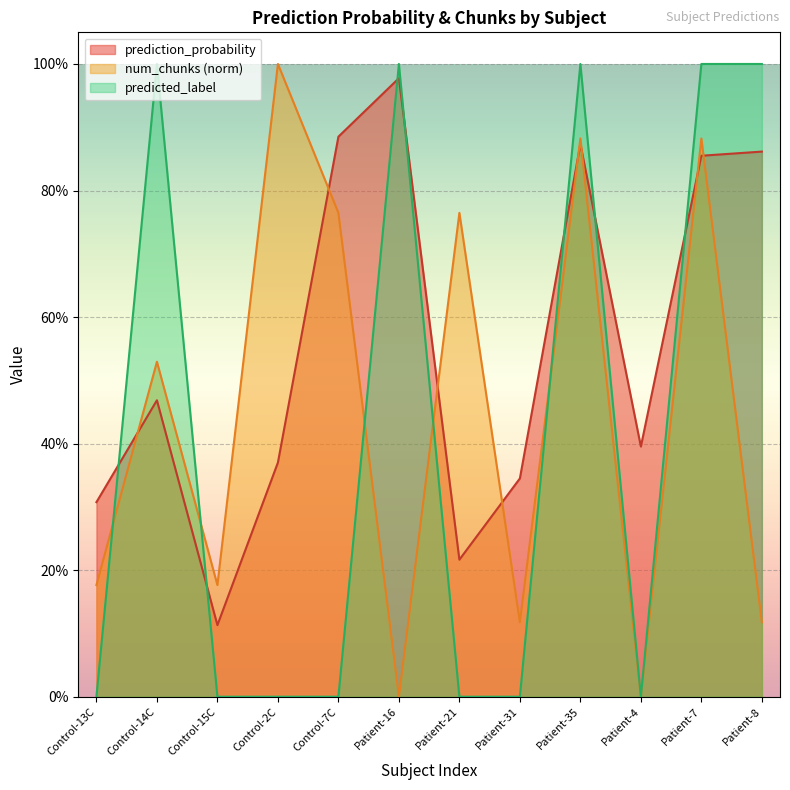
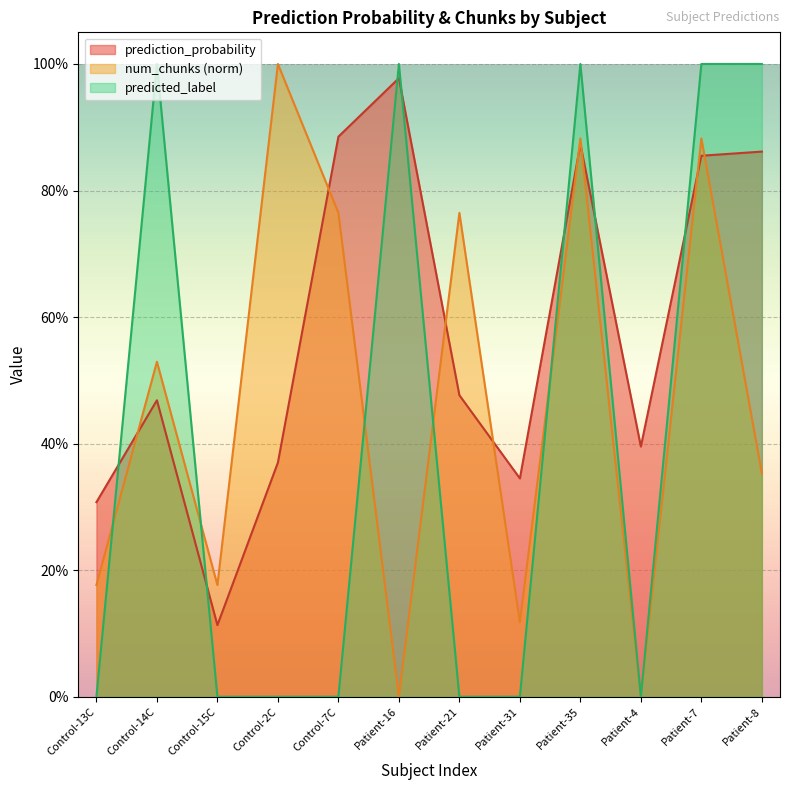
prediction_probability, Patient-21: 22% -> 48%
num_chunks (norm), Patient-8: 12% -> 35%
